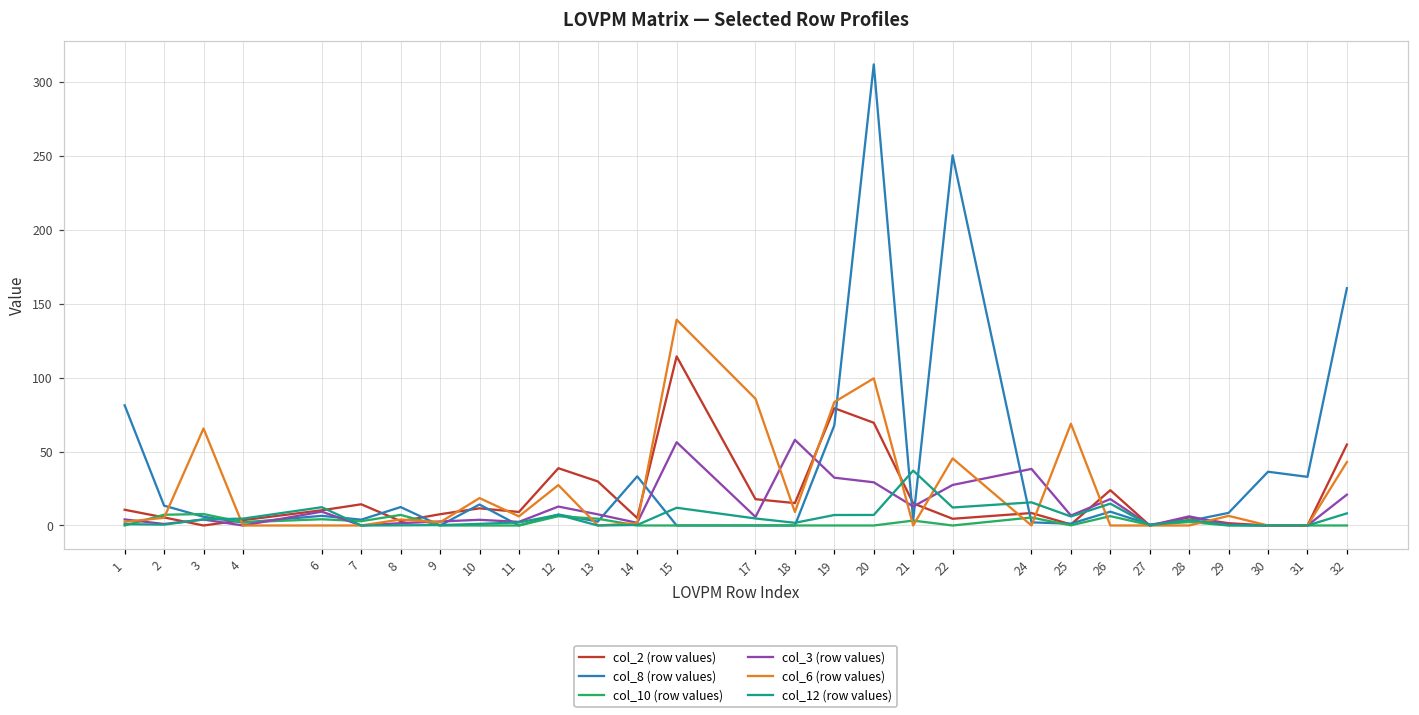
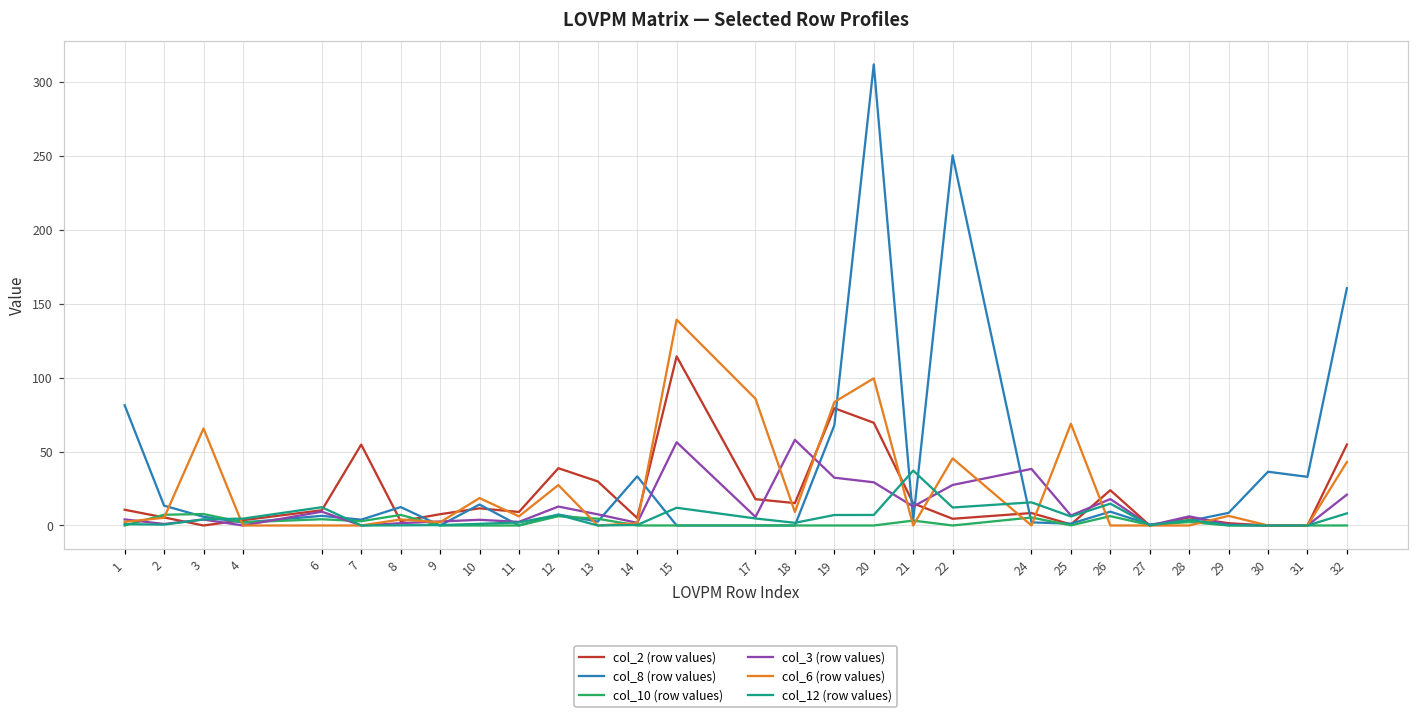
col_2 (row values), 7: 14 -> 55
